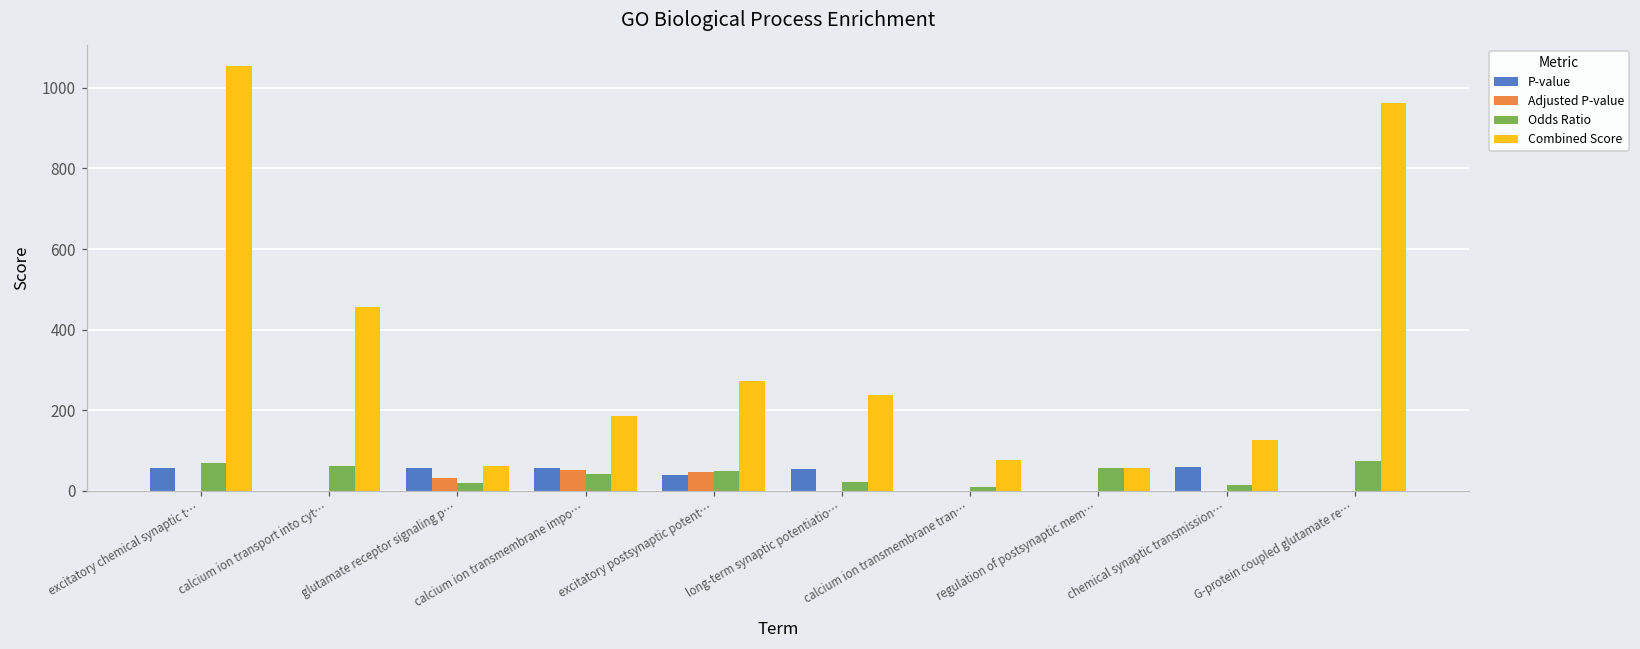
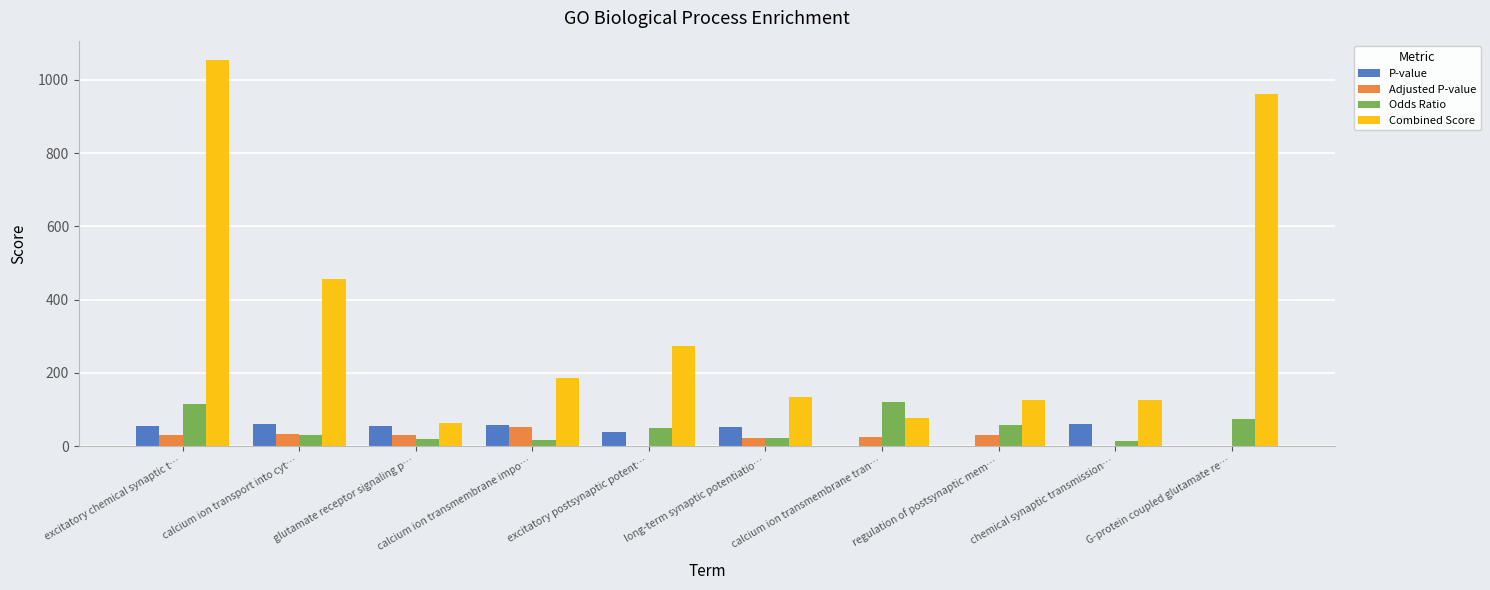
Adjusted P-value, excitatory chemical synaptic t…: 0 -> 30
Odds Ratio, excitatory chemical synaptic t…: 70 -> 120
P-value, calcium ion transport into cyt…: 0 -> 60
Adjusted P-value, calcium ion transport into cyt…: 0 -> 30
Odds Ratio, calcium ion transport into cyt…: 60 -> 30
Odds Ratio, calcium ion transmembrane impo…: 40 -> 20
Adjusted P-value, excitatory postsynaptic potent…: 50 -> 0
Adjusted P-value, long-term synaptic potentiatio…: 0 -> 20
Combined Score, long-term synaptic potentiatio…: 240 -> 130
Adjusted P-value, calcium ion transmembrane tran…: 0 -> 30
Odds Ratio, calcium ion transmembrane tran…: 10 -> 120
Adjusted P-value, regulation of postsynaptic mem…: 0 -> 30
Combined Score, regulation of postsynaptic mem…: 60 -> 120
